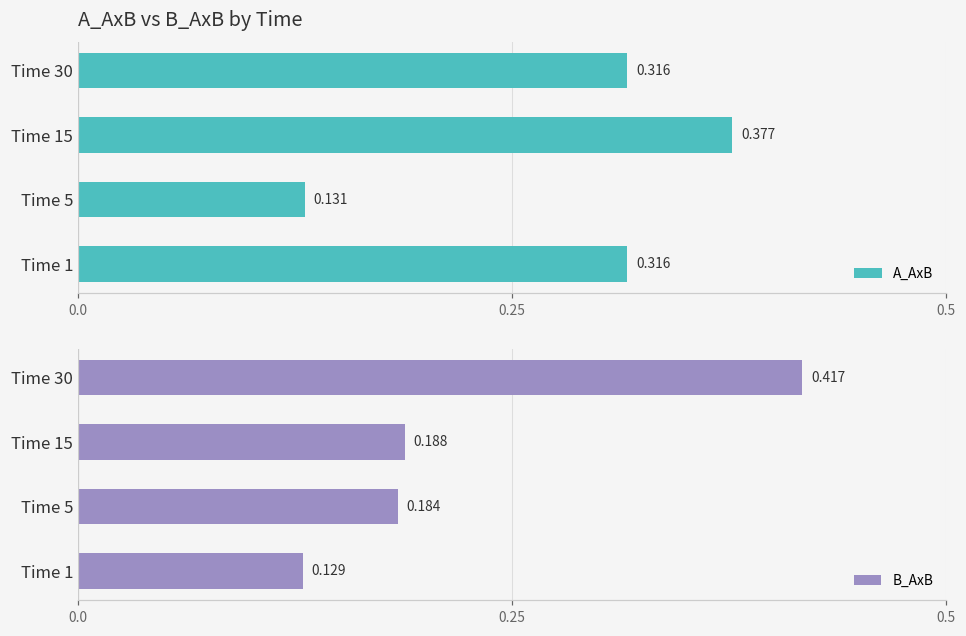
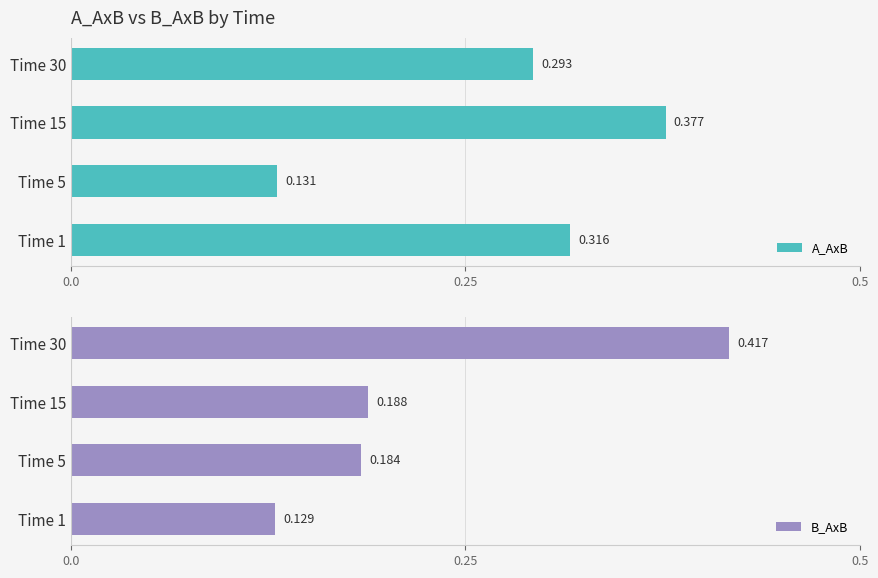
A_AxB vs B_AxB by Time, Time 30: 0.316 -> 0.293
